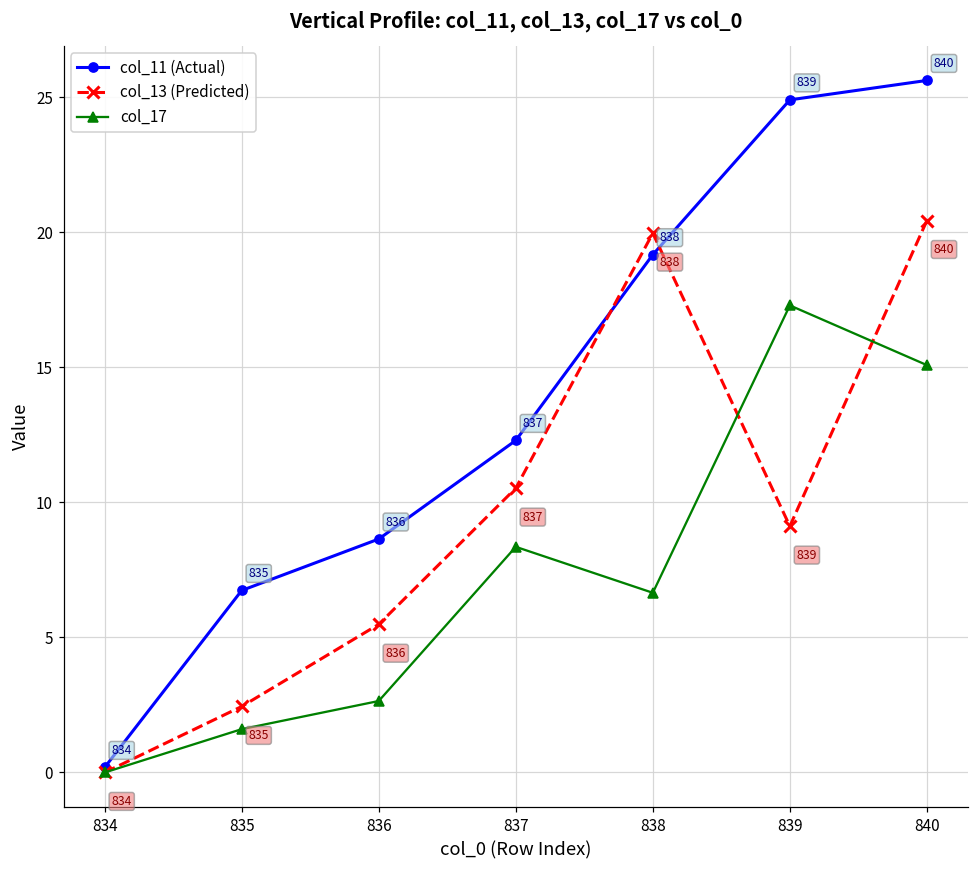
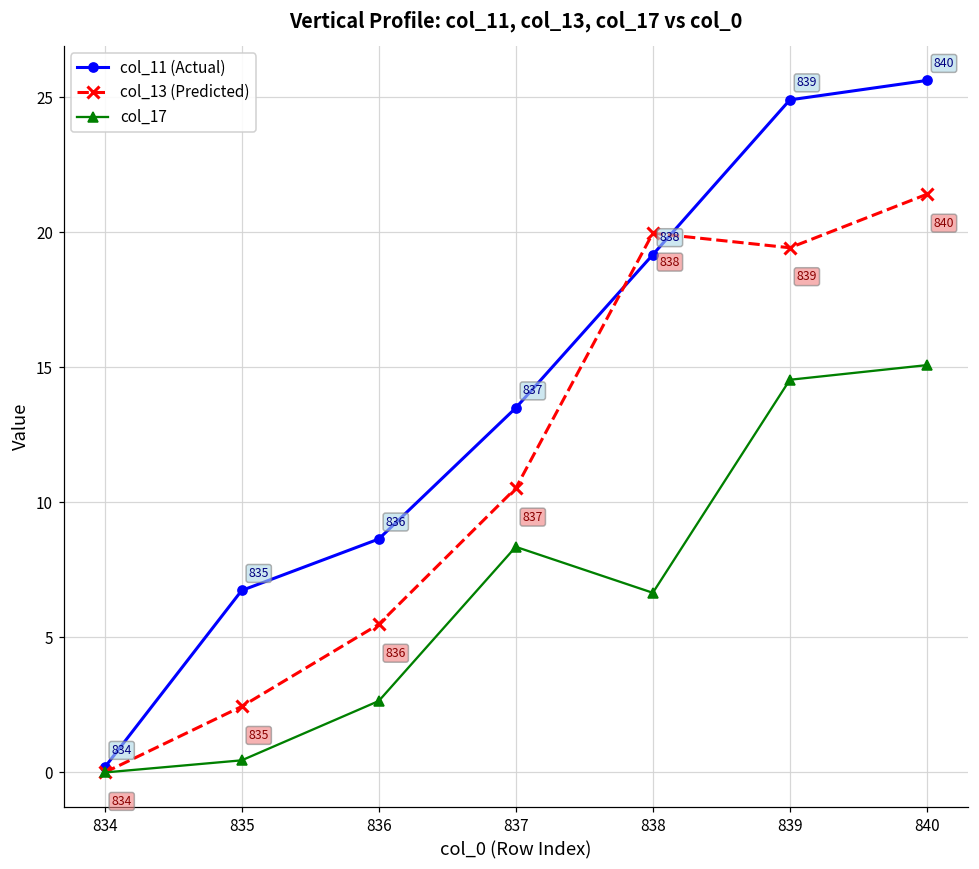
col_17, 835: 1.6 -> 0.5
col_11 (Actual), 837: 12.3 -> 13.5
col_13 (Predicted), 839: 9.1 -> 19.4
col_17, 839: 17.3 -> 14.5
col_13 (Predicted), 840: 20.4 -> 21.4
